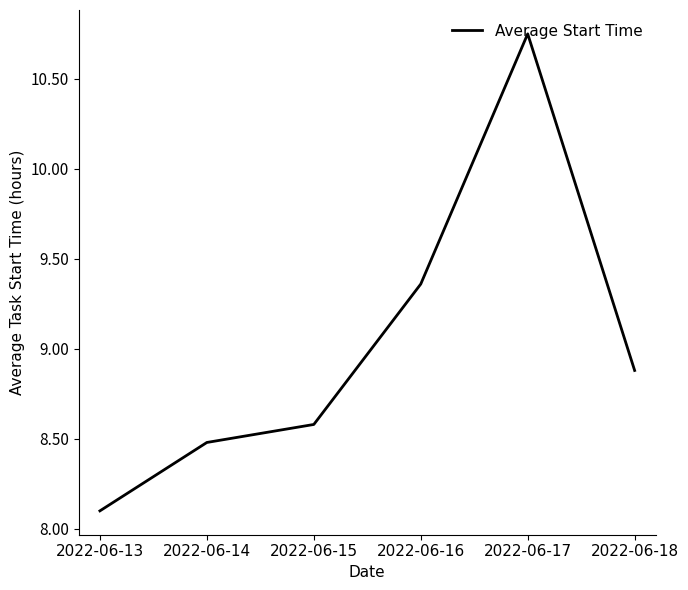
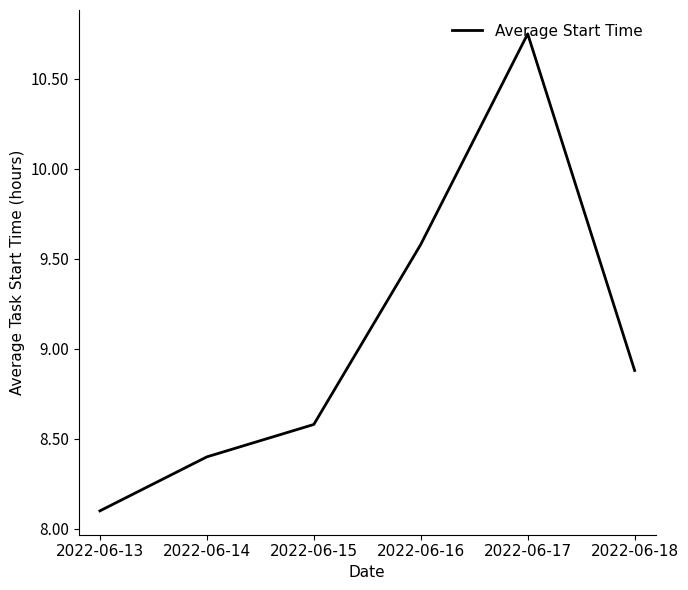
2022-06-14: 8.48 -> 8.40
2022-06-16: 9.36 -> 9.58
